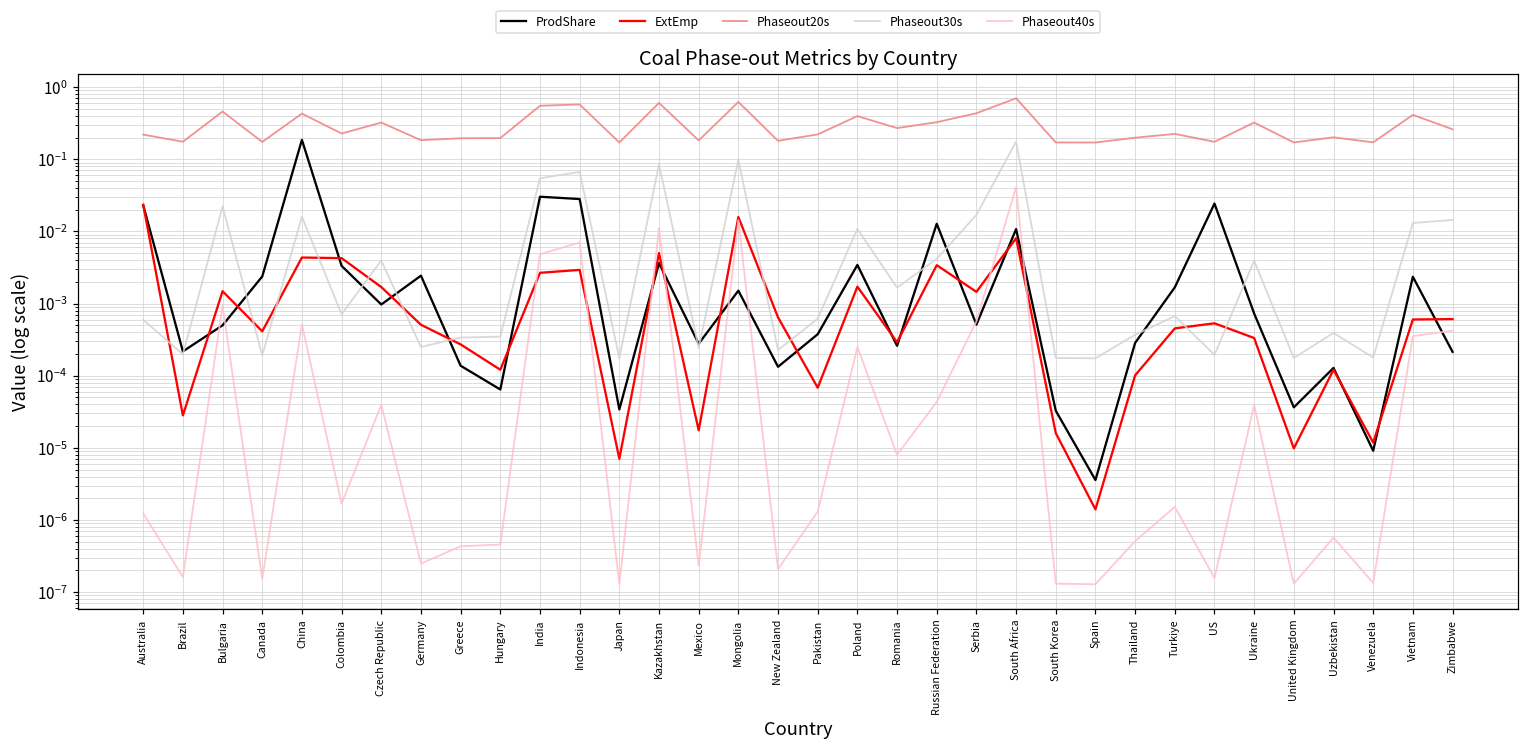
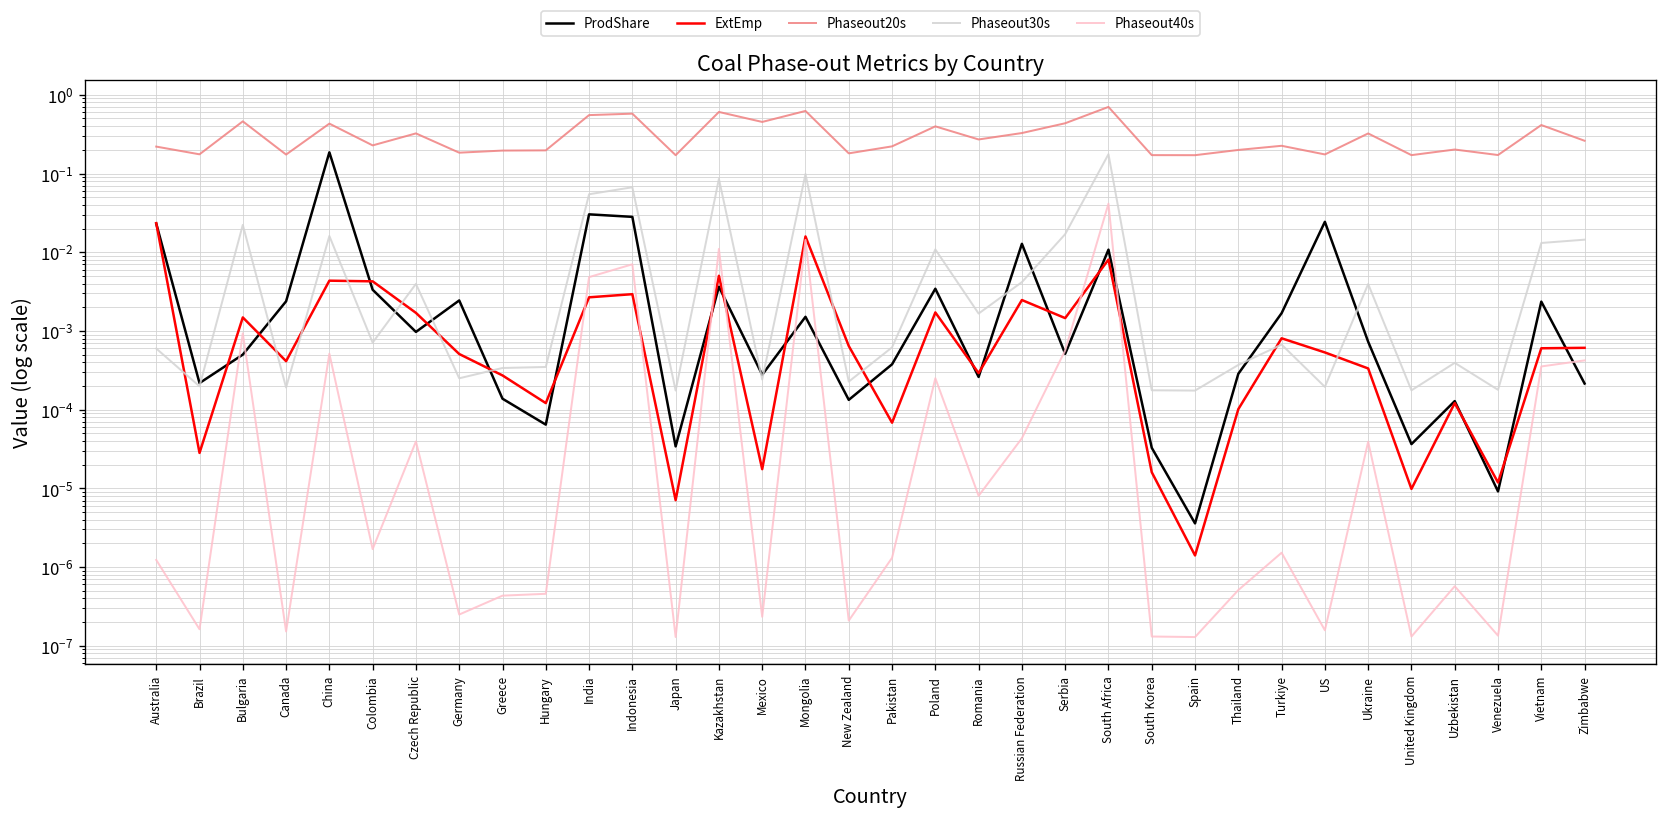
Phaseout20s, Mexico: 0.18 -> 0.5
ExtEmp, Russian Federation: 0.003 -> 0.0025
ExtEmp, Turkiye: 0.0005 -> 0.0008
